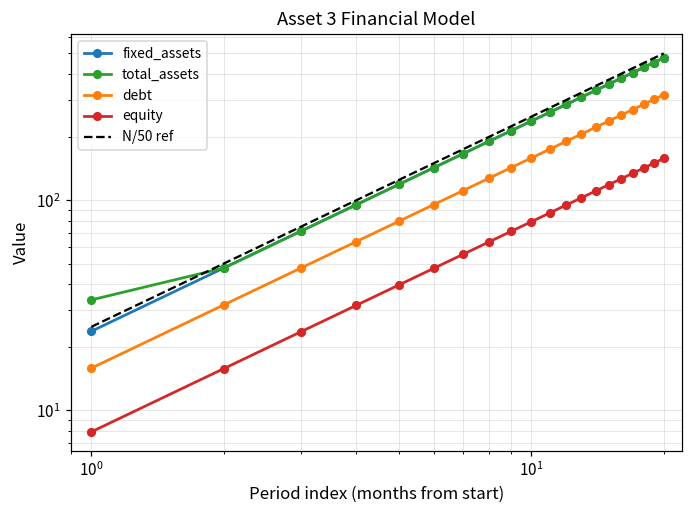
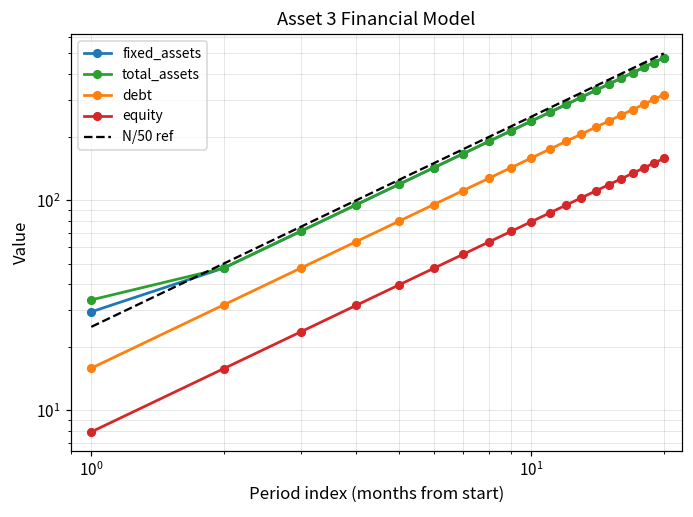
fixed_assets, 10^0: 24 -> 29
